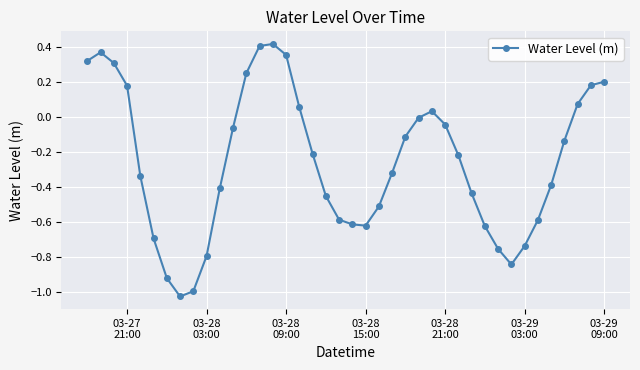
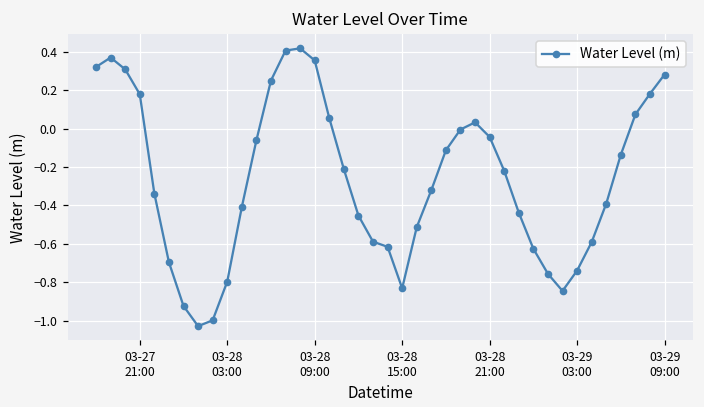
03-28 15:00: -0.62 -> -0.83
03-29 09:00: 0.20 -> 0.28
